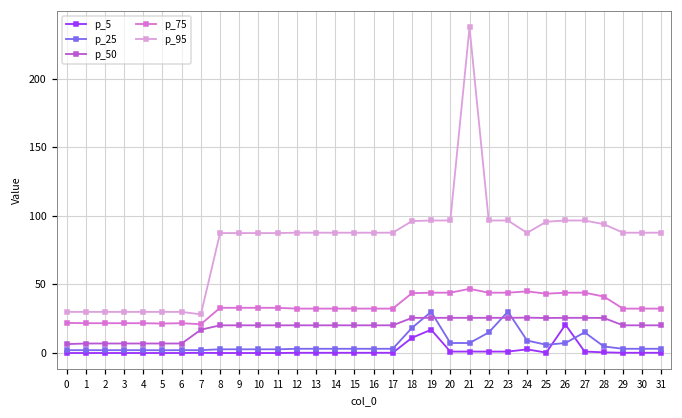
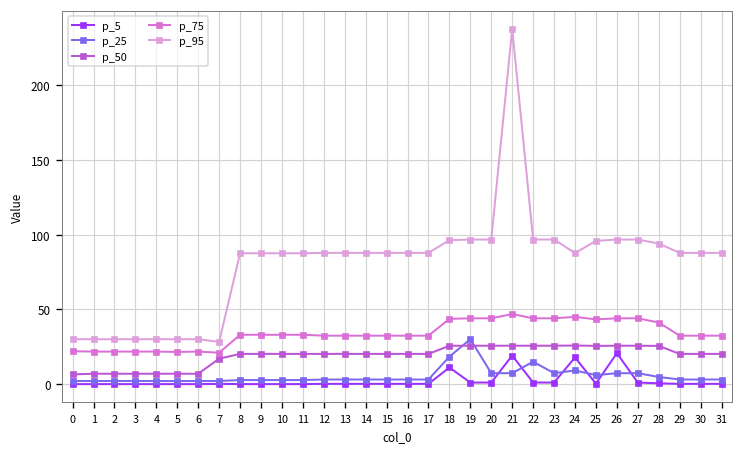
p_5, 19: 17 -> 1
p_5, 21: 1 -> 19
p_25, 23: 30 -> 7
p_5, 24: 3 -> 18
p_25, 27: 15 -> 7
